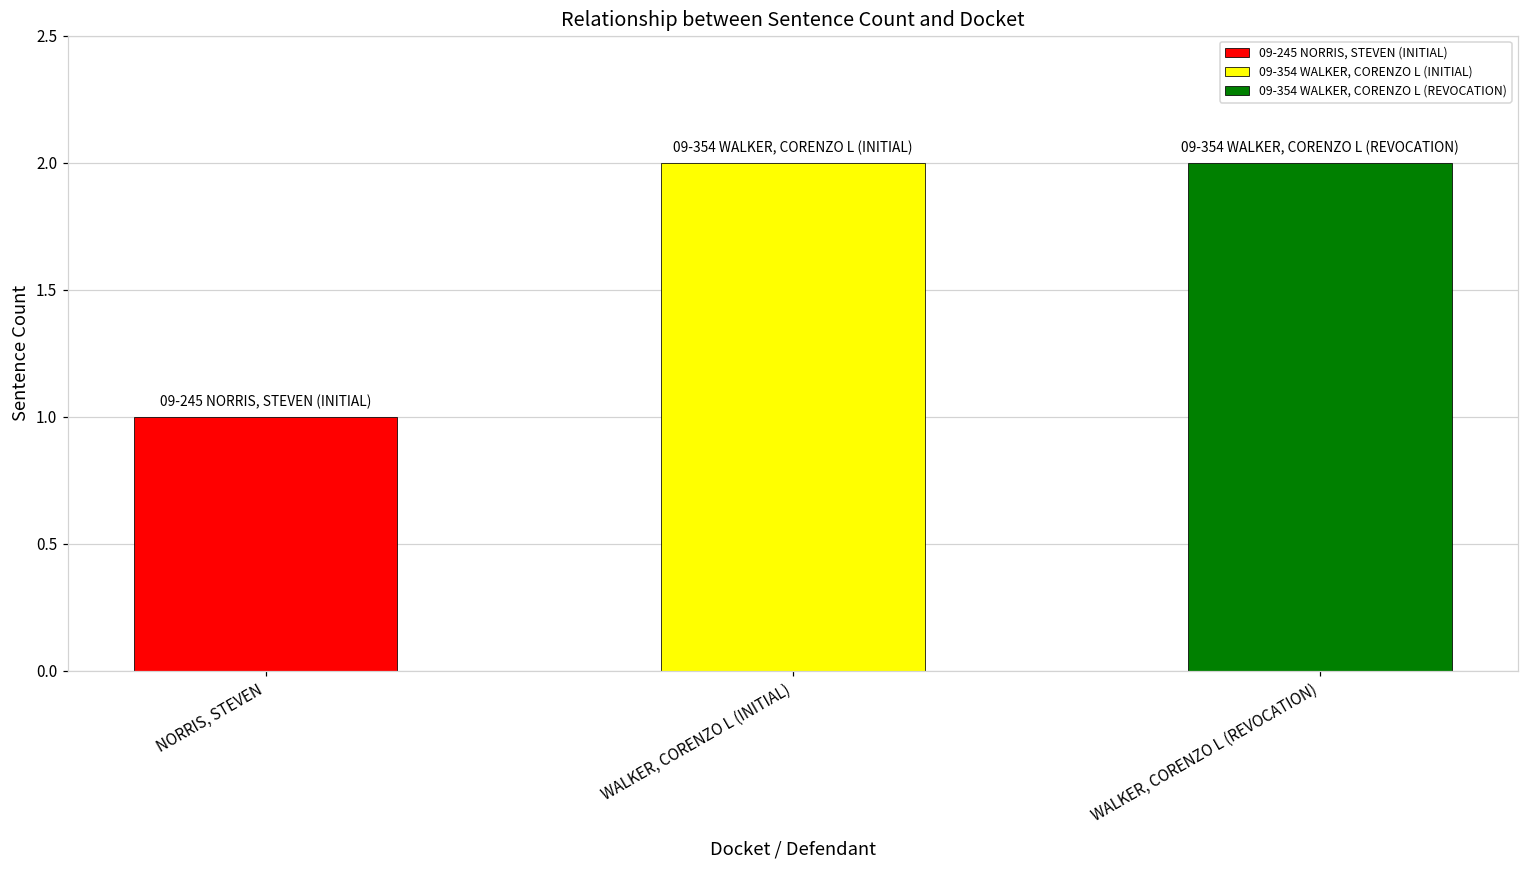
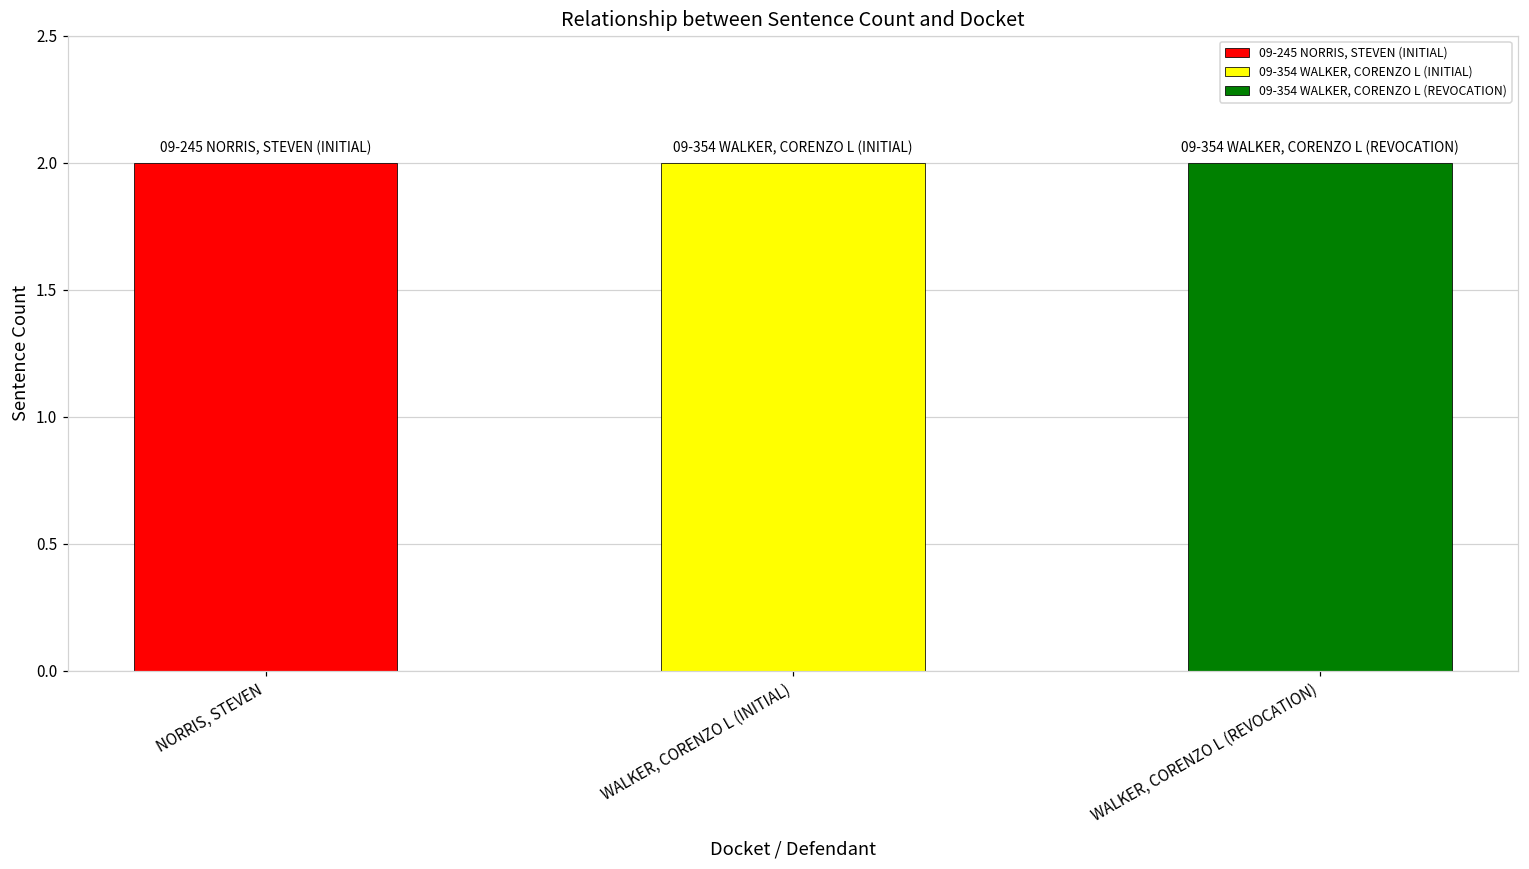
NORRIS, STEVEN: 1 -> 2
